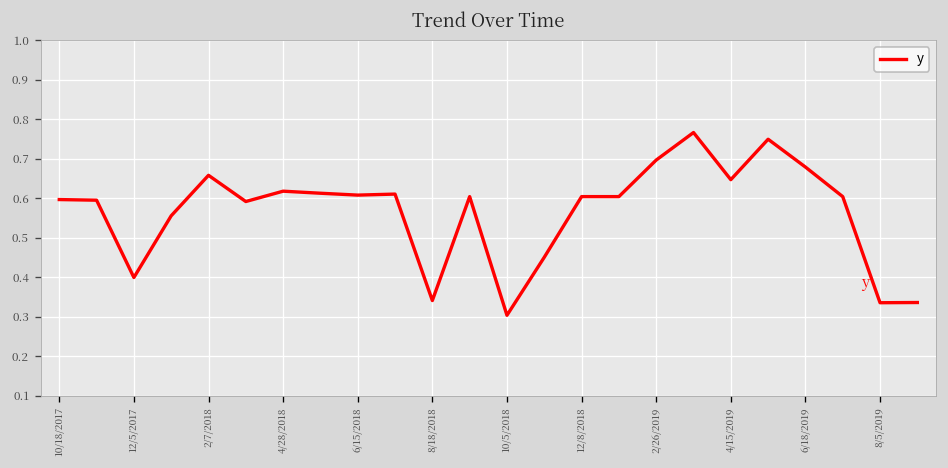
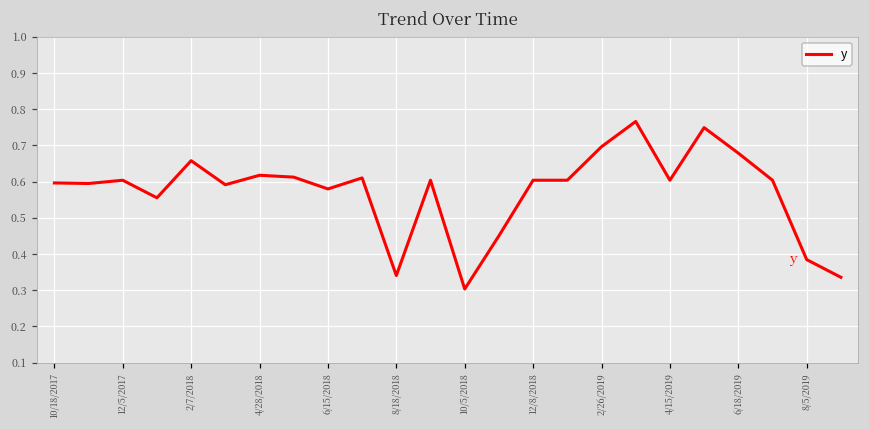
12/5/2017: 0.40 -> 0.60
6/15/2018: 0.61 -> 0.58
4/15/2019: 0.65 -> 0.60
8/5/2019: 0.34 -> 0.38
